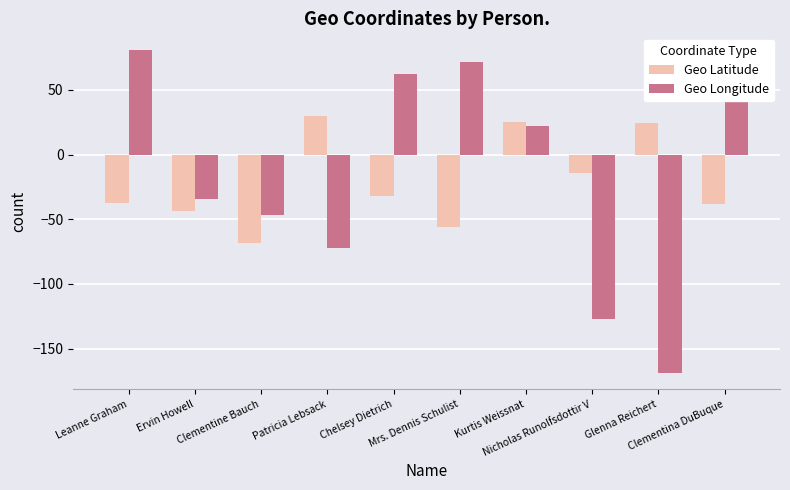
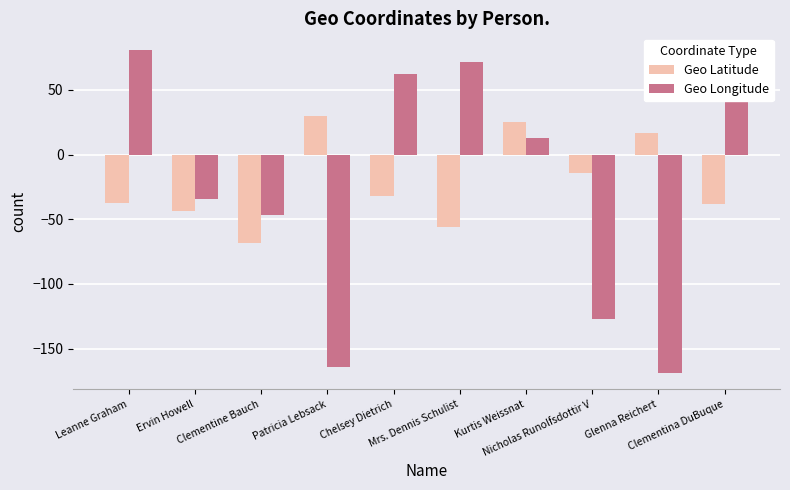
Geo Longitude, Patricia Lebsack: -73 -> -164
Geo Longitude, Kurtis Weissnat: 22 -> 13
Geo Latitude, Glenna Reichert: 25 -> 17
